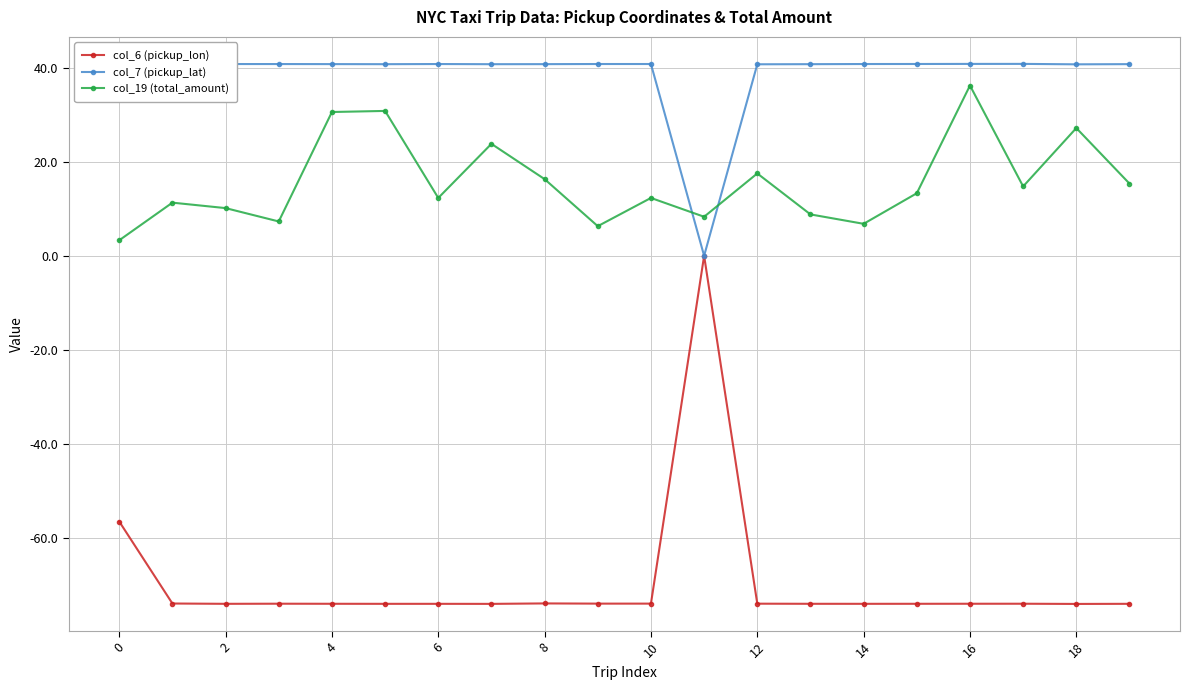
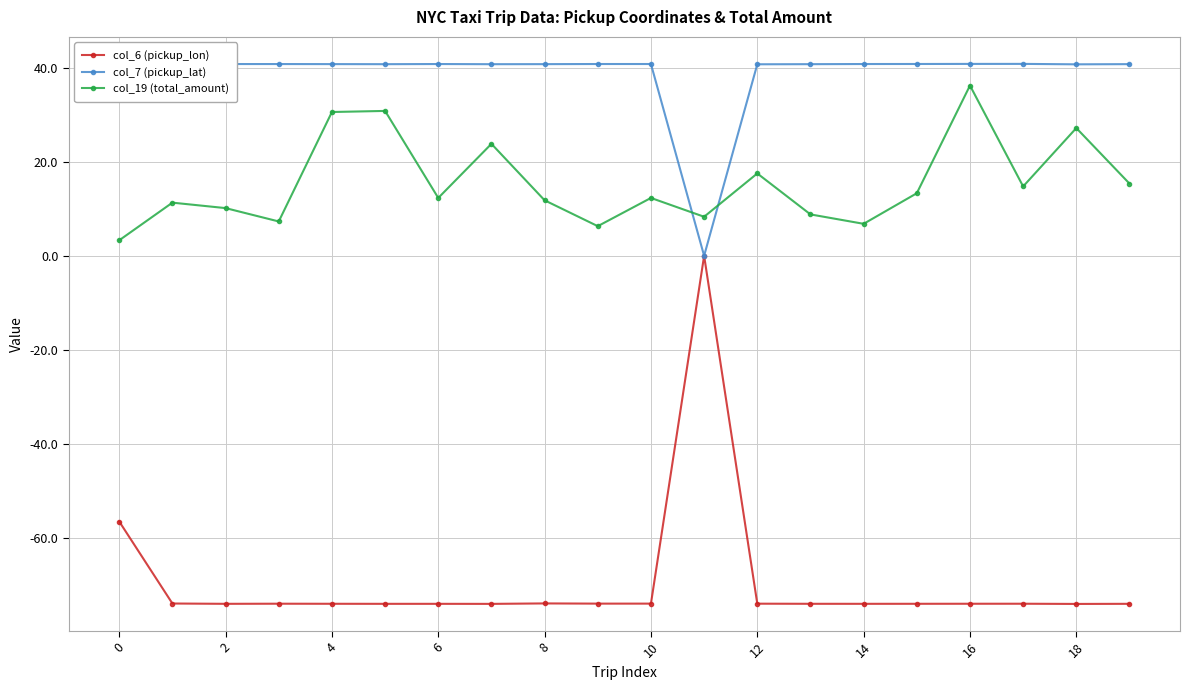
col_19 (total_amount), 8: 16 -> 12
